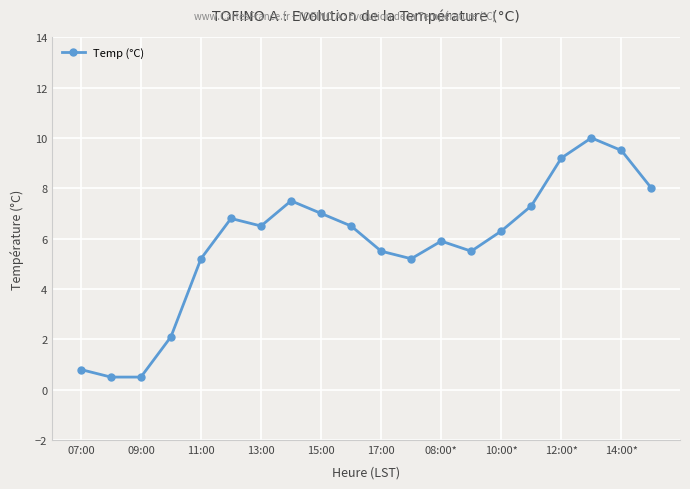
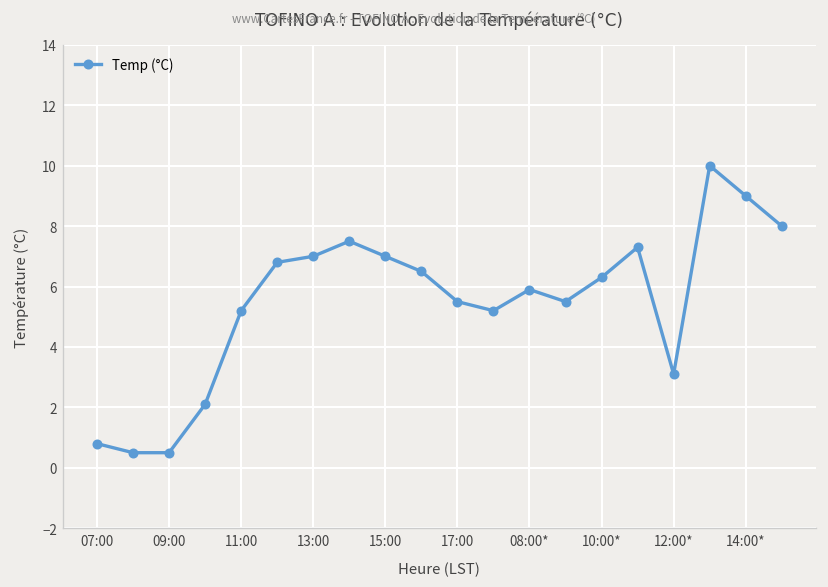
13:00: 6.5 -> 7.0
12:00*: 9.2 -> 3.1
14:00*: 9.5 -> 9.0
